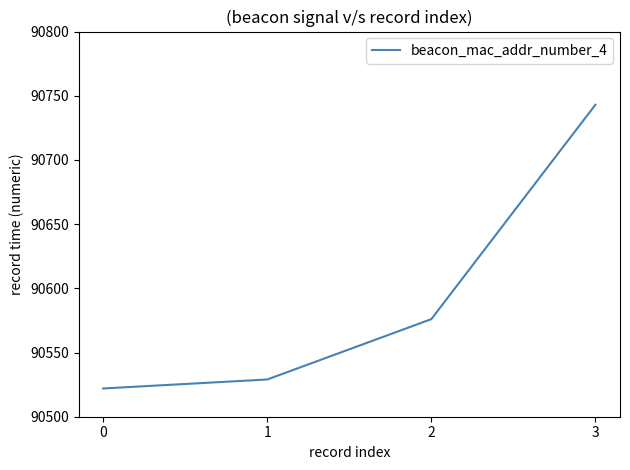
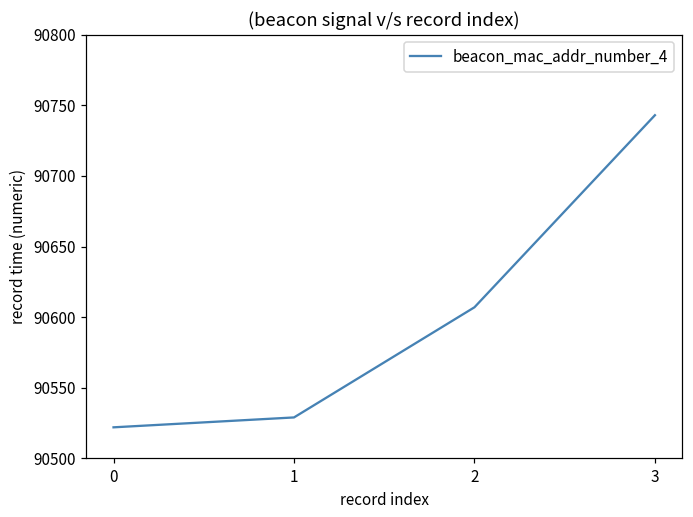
2: 90576 -> 90607
